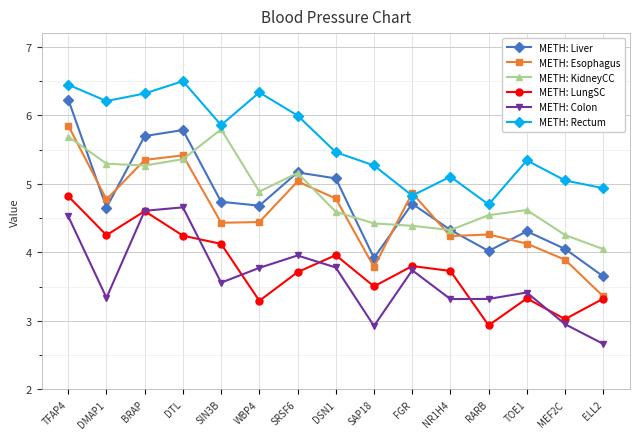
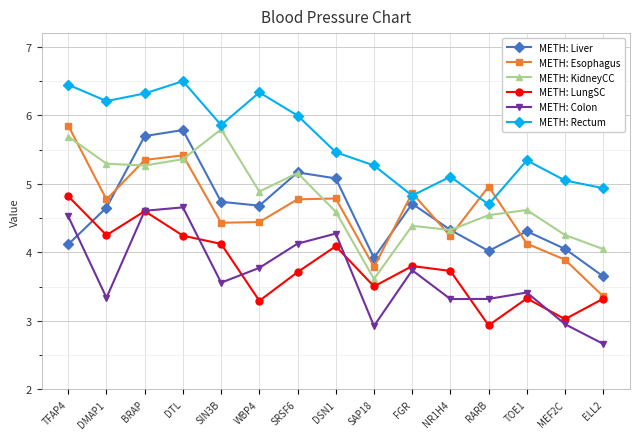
METH: Liver, TFAP4: 6.2 -> 4.1
METH: Esophagus, SRSF6: 5.0 -> 4.8
METH: Colon, SRSF6: 4.0 -> 4.1
METH: LungSC, DSN1: 4.0 -> 4.1
METH: Colon, DSN1: 3.8 -> 4.3
METH: KidneyCC, SAP18: 4.4 -> 3.6
METH: Esophagus, RARB: 4.3 -> 5.0
